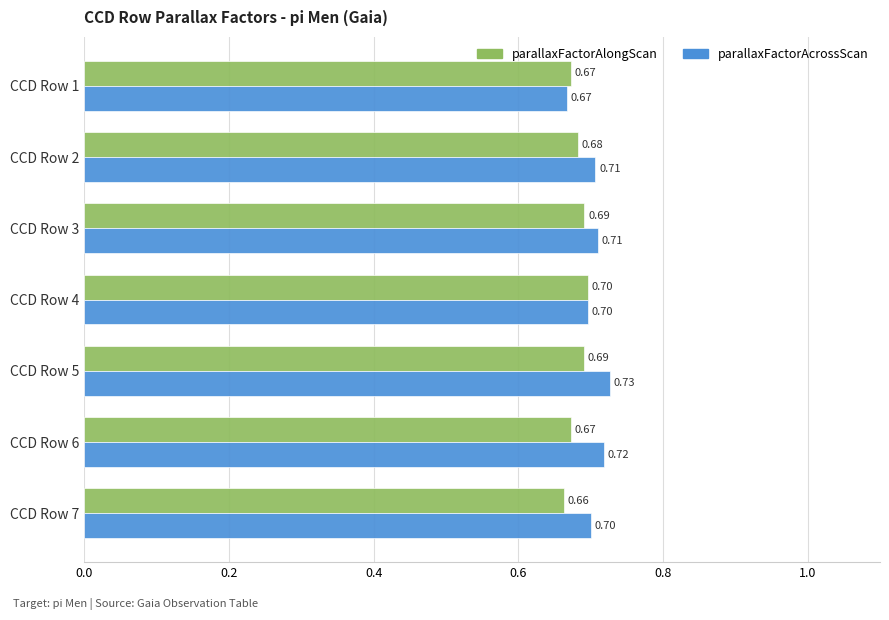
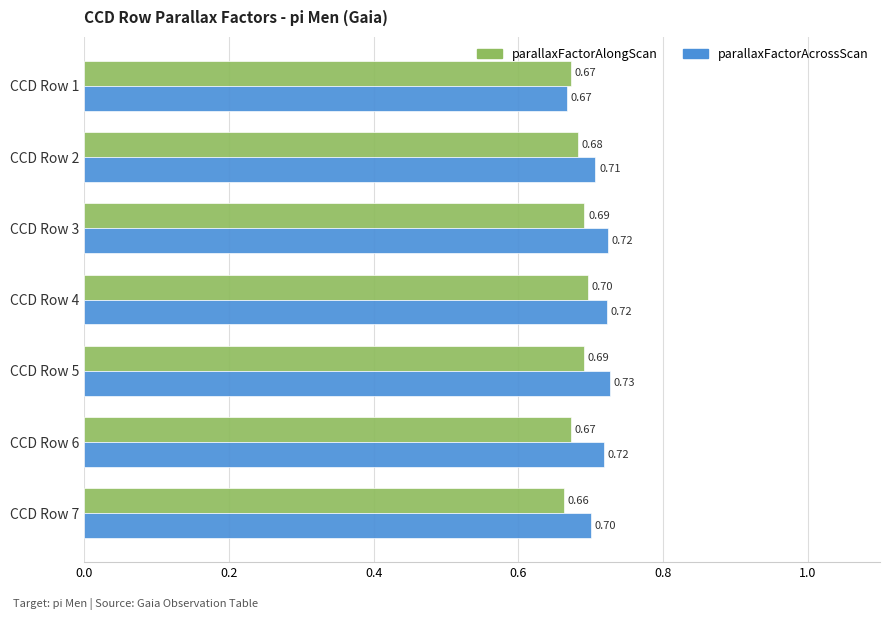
parallaxFactorAcrossScan, CCD Row 3: 0.71 -> 0.72
parallaxFactorAcrossScan, CCD Row 4: 0.70 -> 0.72
